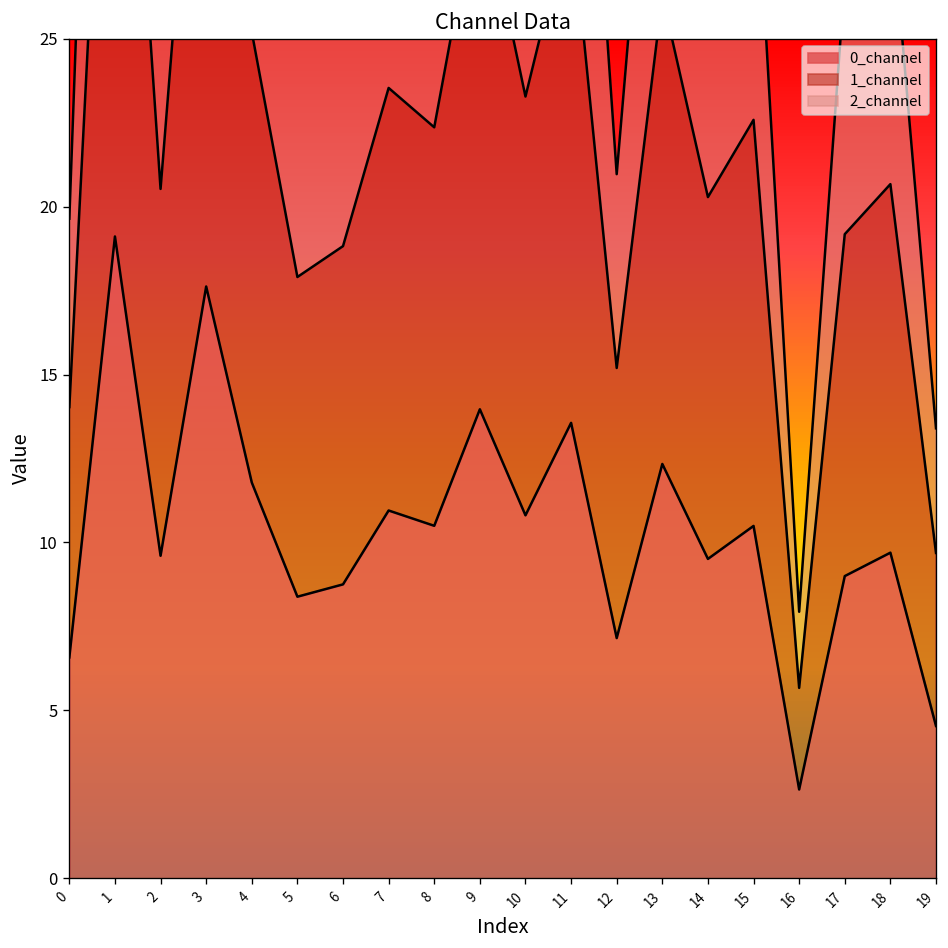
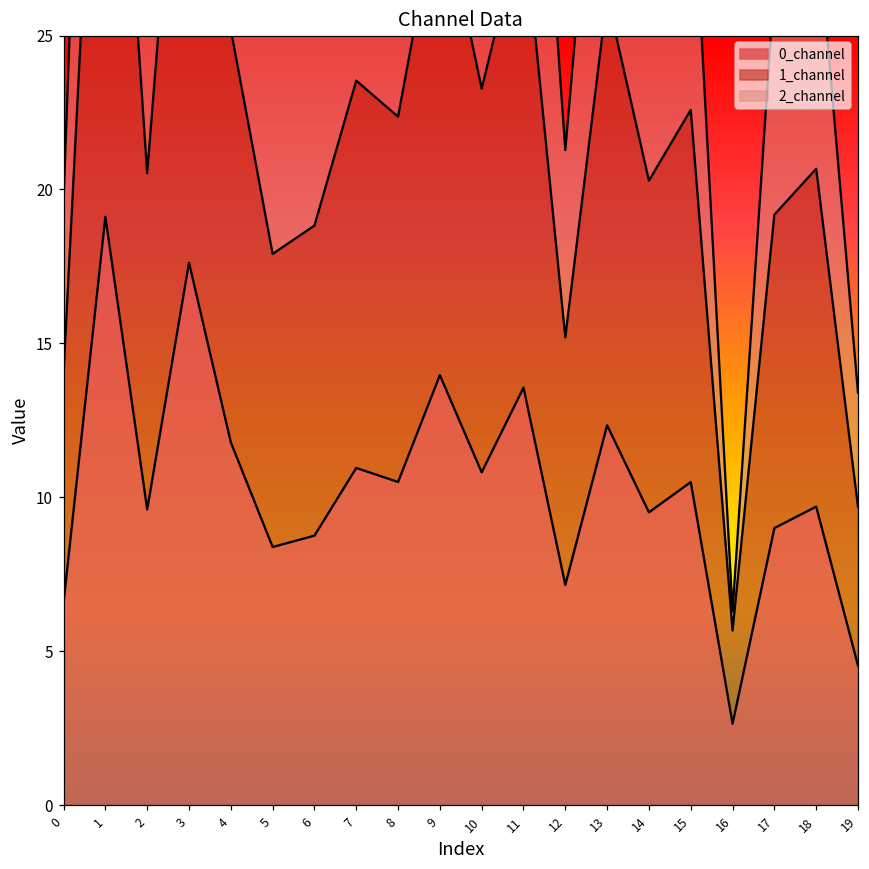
2_channel, 12: 5.8 -> 6.1
2_channel, 16: 2.3 -> 0.6
